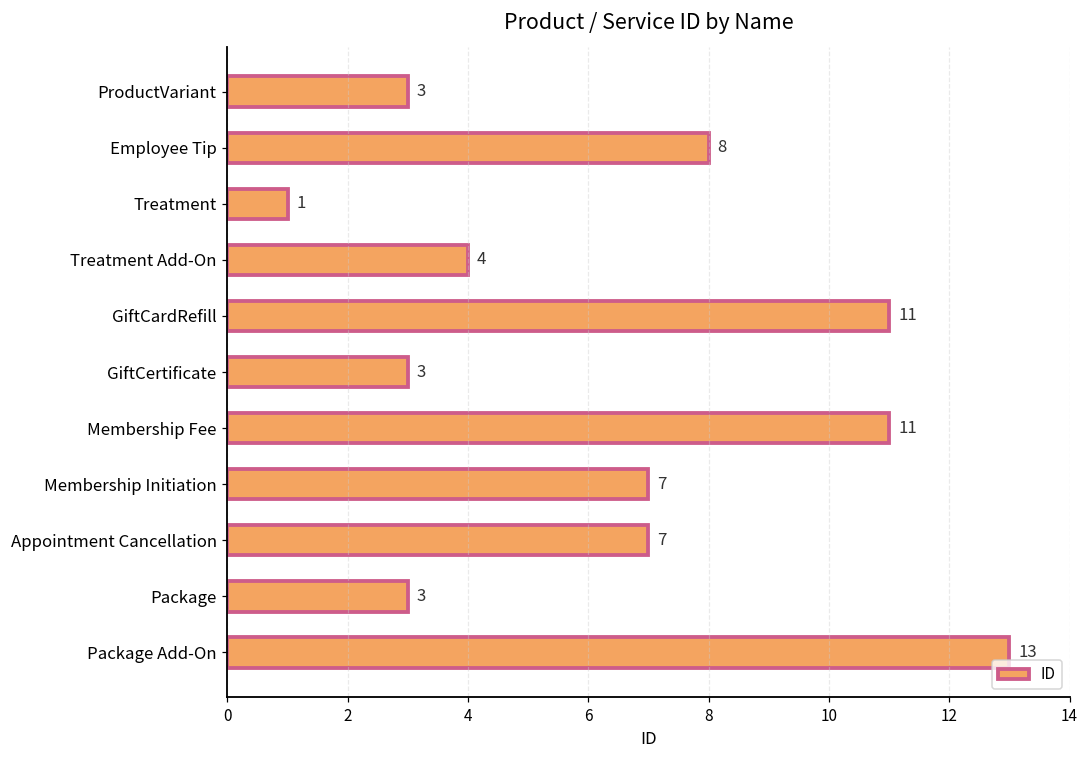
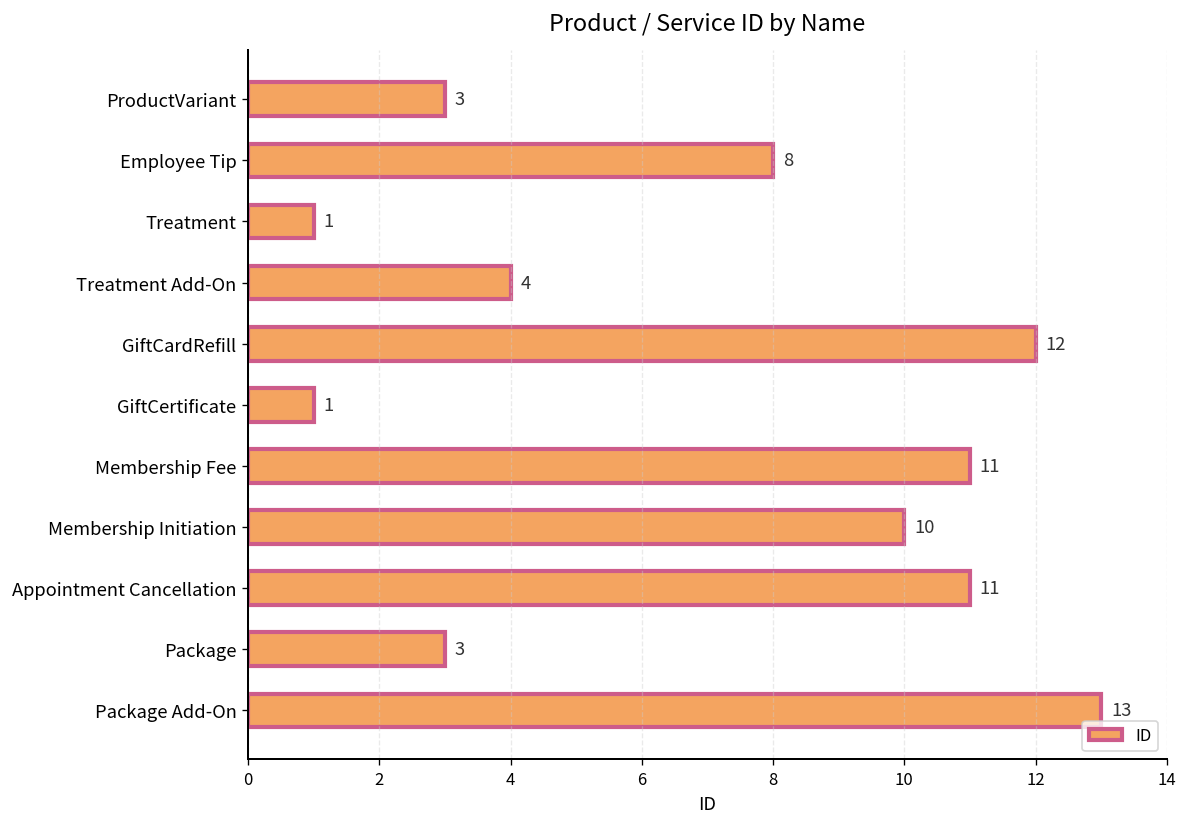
GiftCardRefill: 11 -> 12
GiftCertificate: 3 -> 1
Membership Initiation: 7 -> 10
Appointment Cancellation: 7 -> 11
